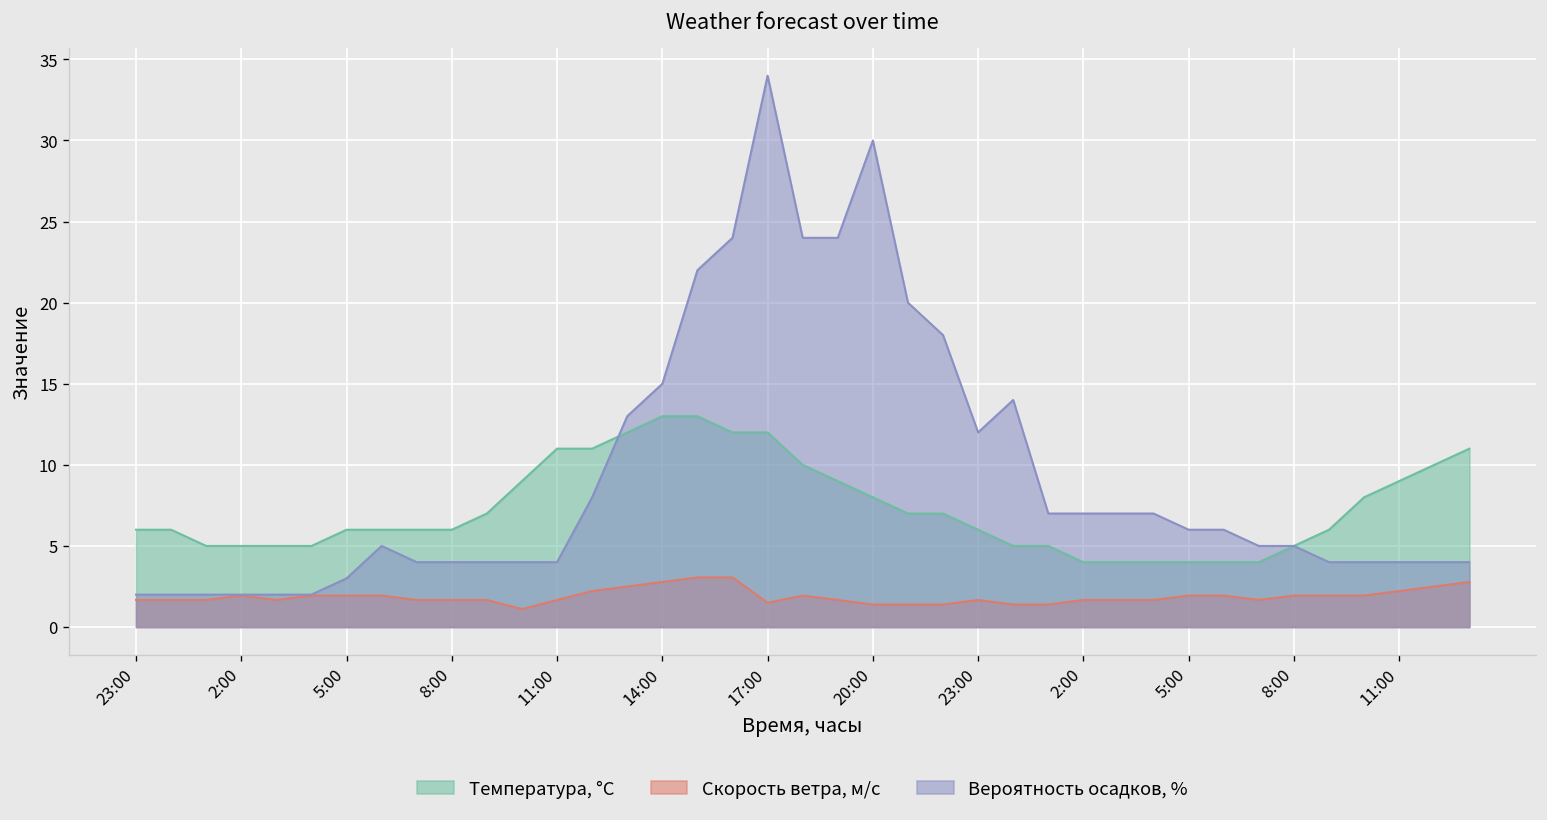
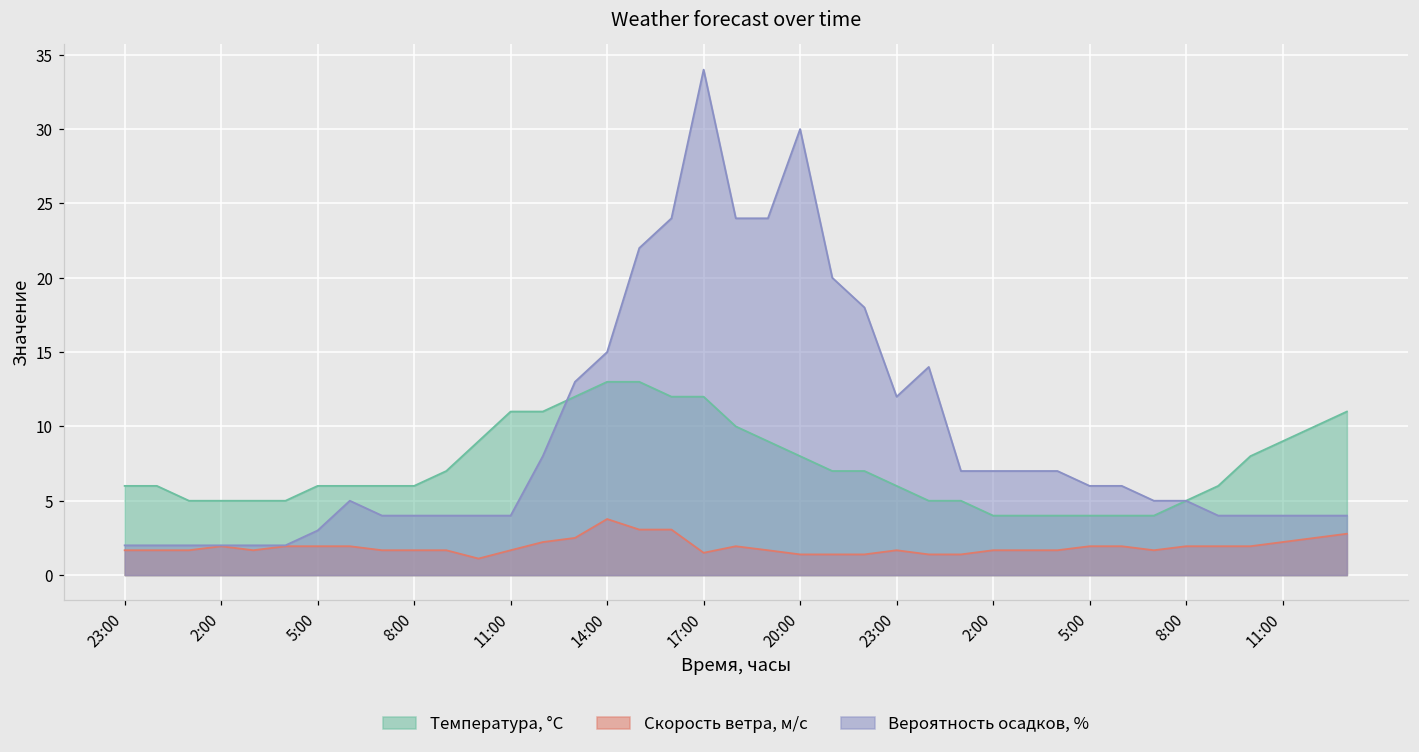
Скорость ветра, м/c, 14:00: 2.8 -> 3.8
